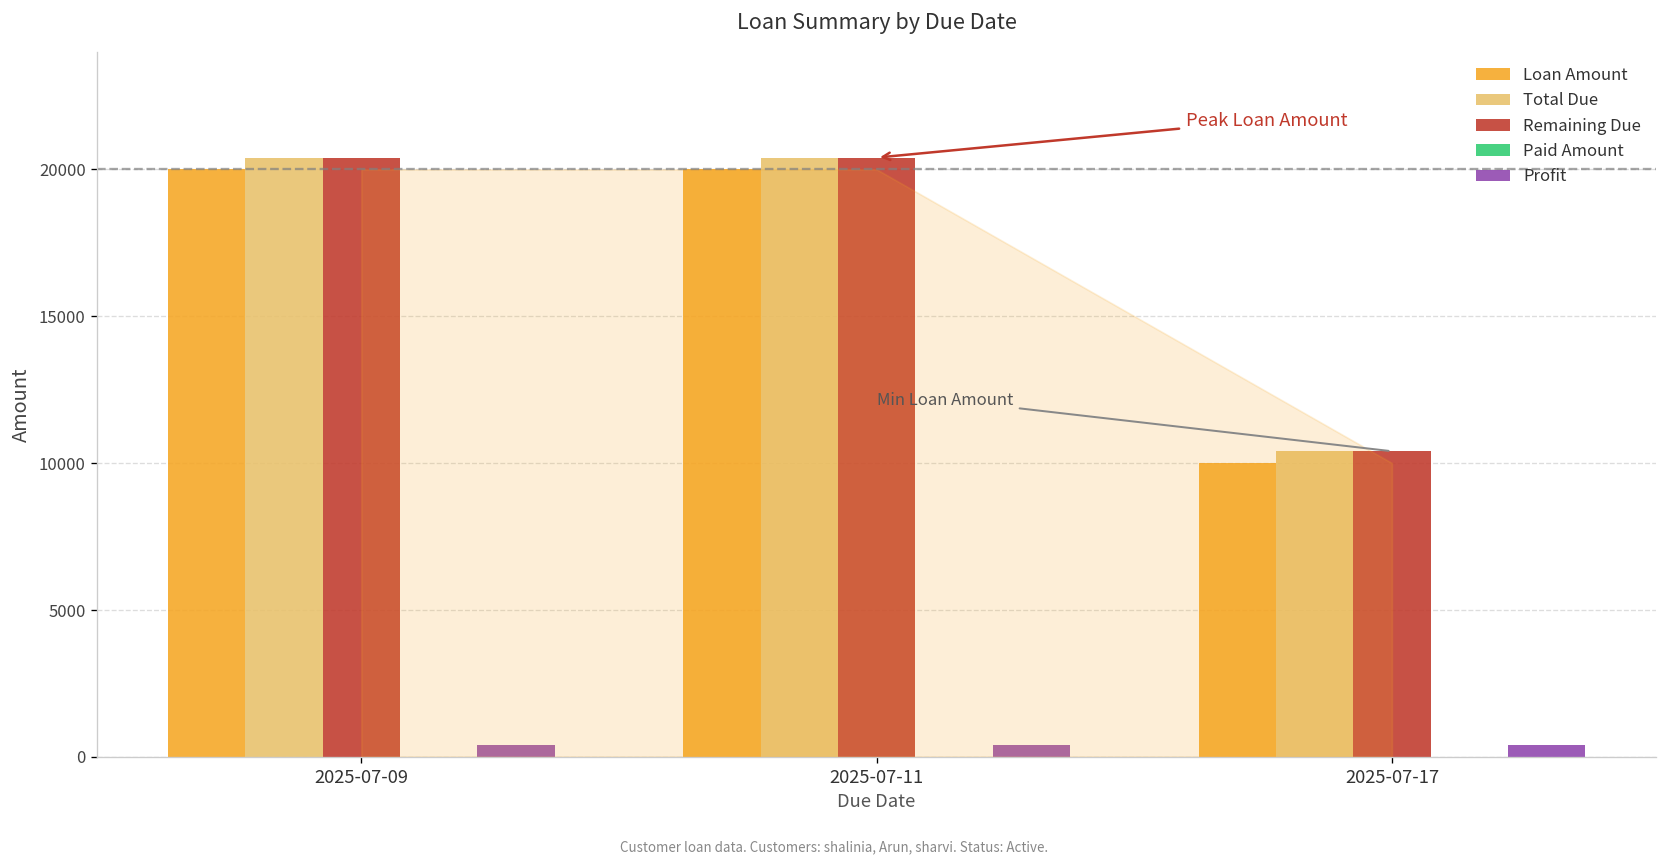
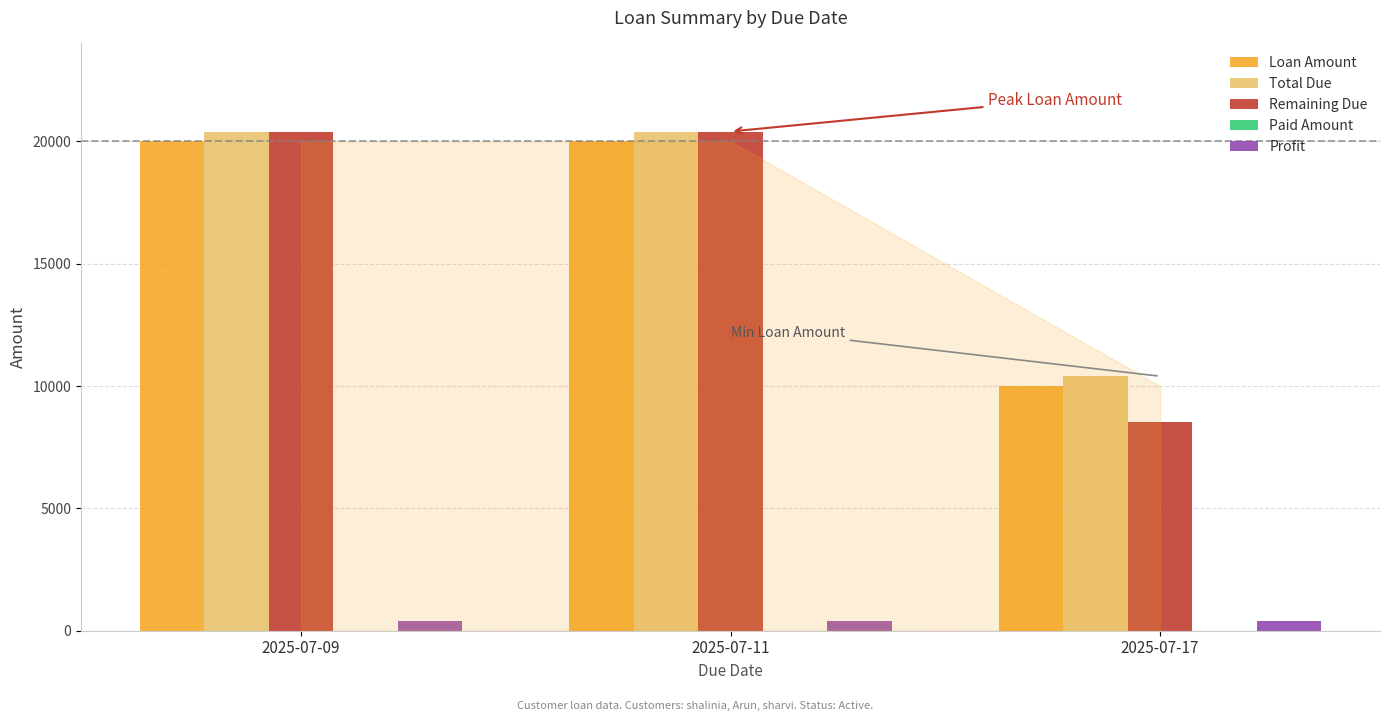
Remaining Due, 2025-07-17: 10400 -> 8500
